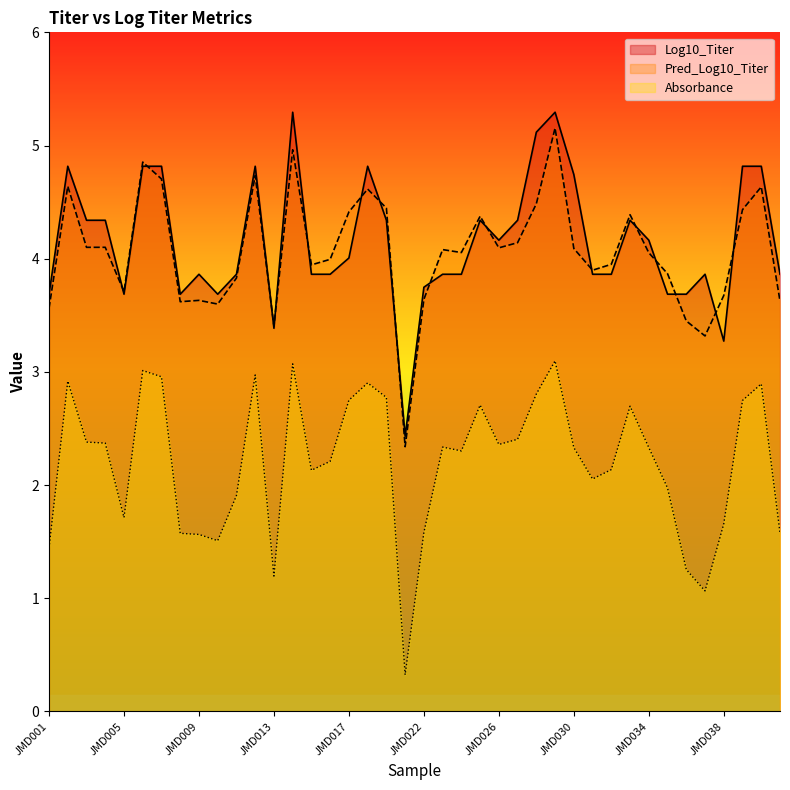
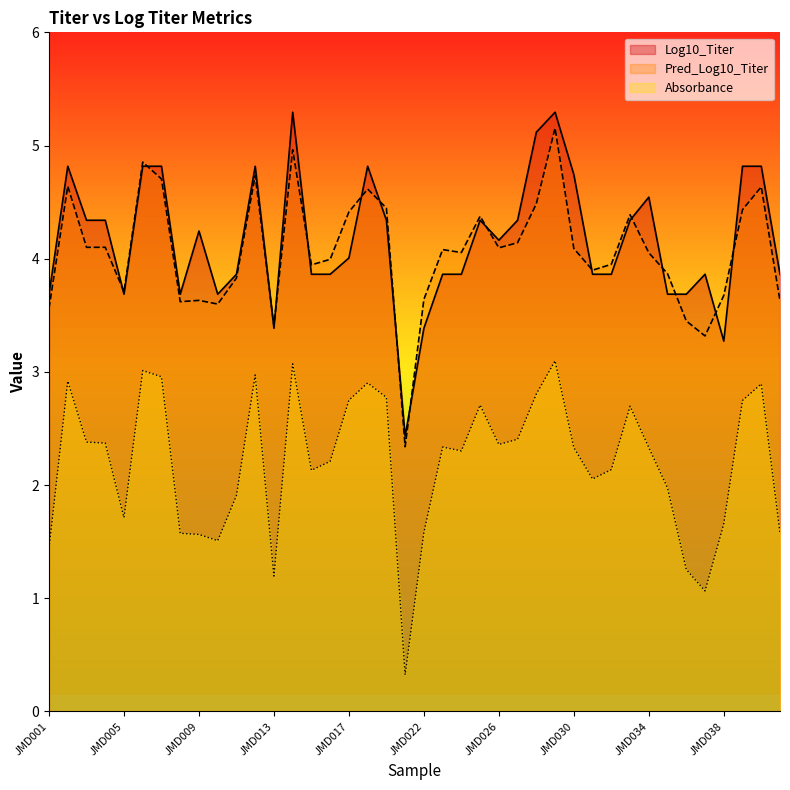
Log10_Titer, JMD009: 3.86 -> 4.24
Log10_Titer, JMD022: 3.75 -> 3.39
Log10_Titer, JMD034: 4.16 -> 4.54
